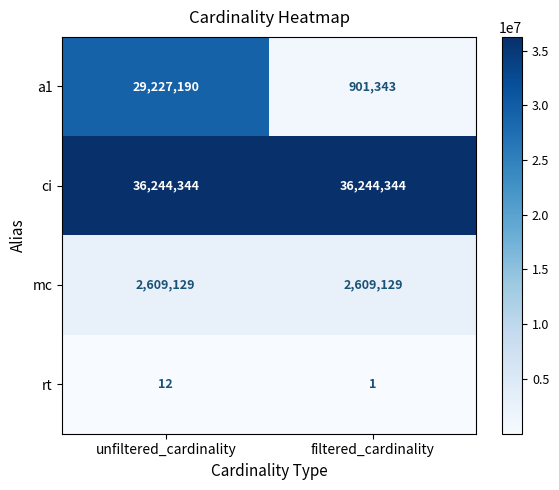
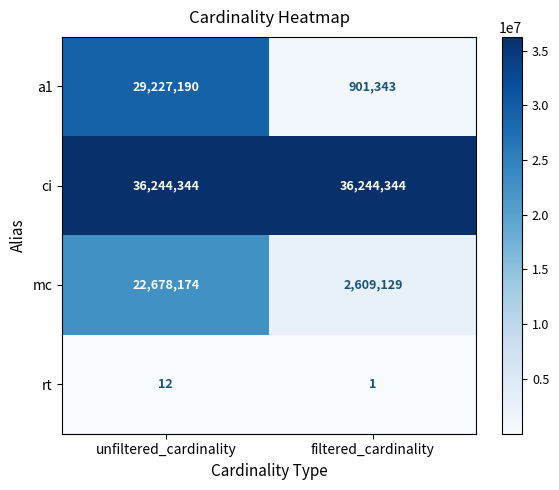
mc, unfiltered_cardinality: 2,609,129 -> 22,678,174
